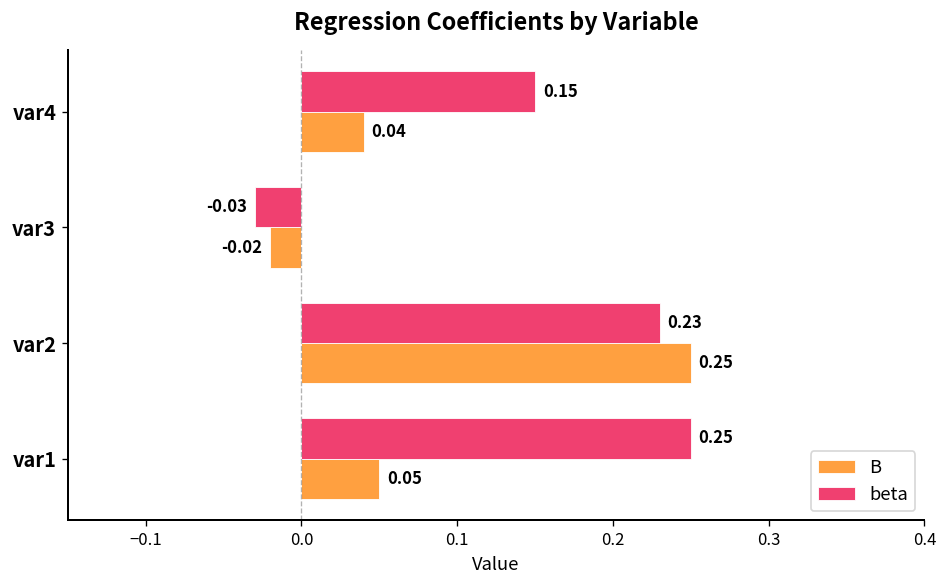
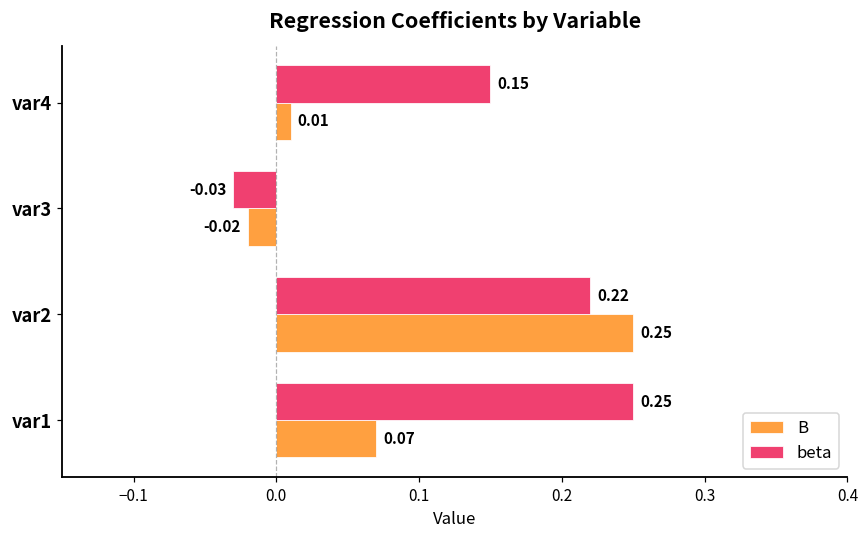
B, var4: 0.04 -> 0.01
beta, var2: 0.23 -> 0.22
B, var1: 0.05 -> 0.07
